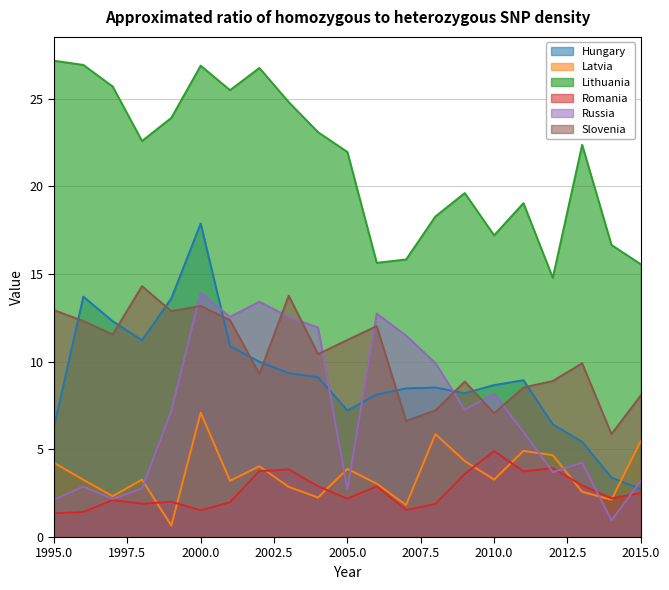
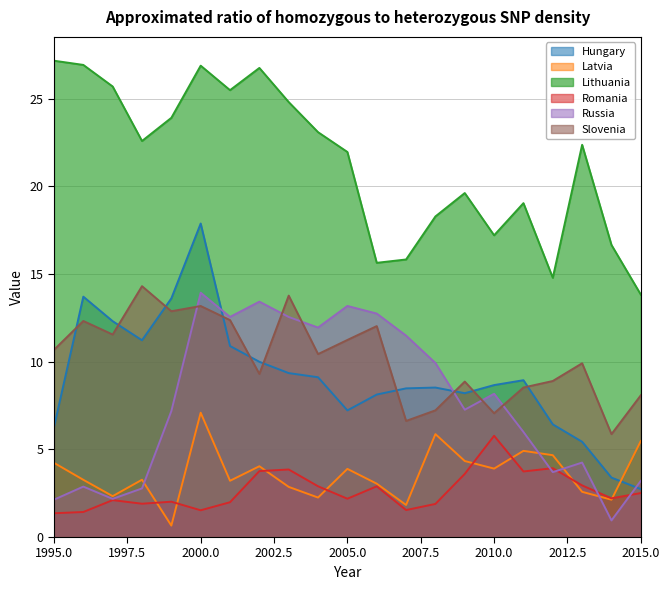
Slovenia, 1995.0: 12.9 -> 10.7
Russia, 2005.0: 2.7 -> 13.2
Latvia, 2010.0: 3.3 -> 3.9
Romania, 2010.0: 4.9 -> 5.8
Lithuania, 2015.0: 15.6 -> 13.8
